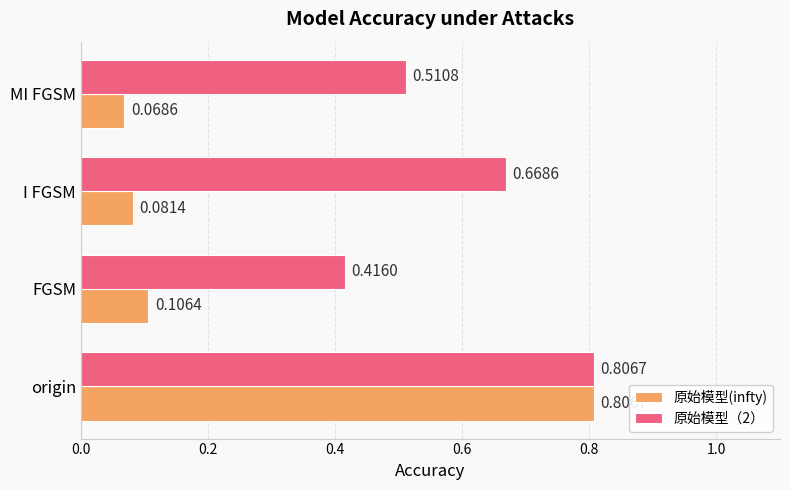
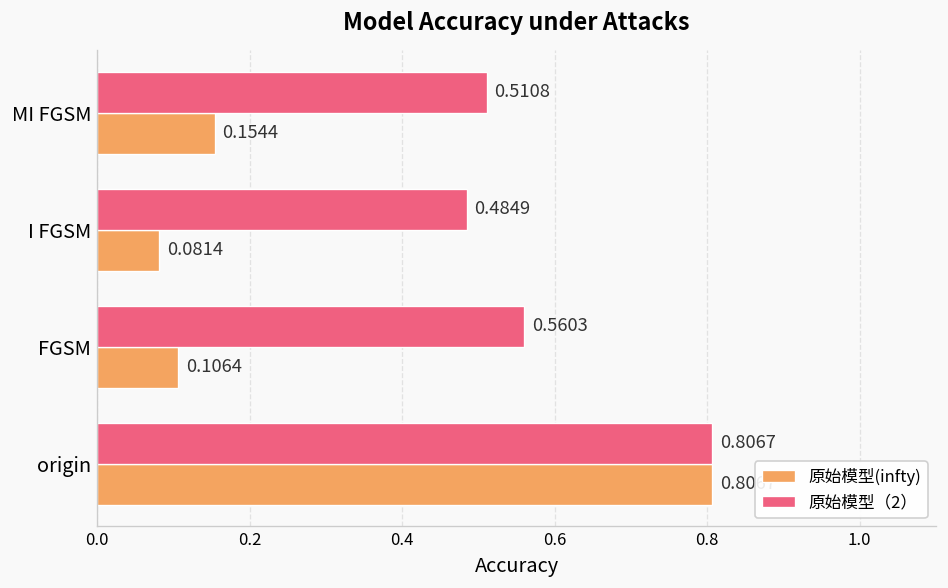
原始模型(infty), MI FGSM: 0.0686 -> 0.1544
原始模型（2）, I FGSM: 0.6686 -> 0.4849
原始模型（2）, FGSM: 0.4160 -> 0.5603
